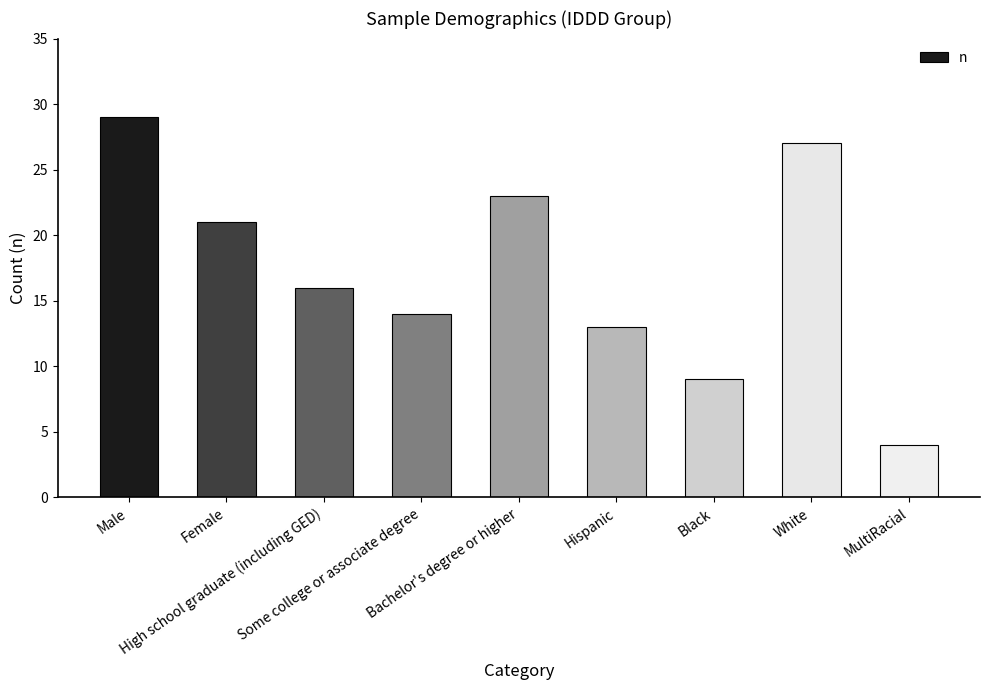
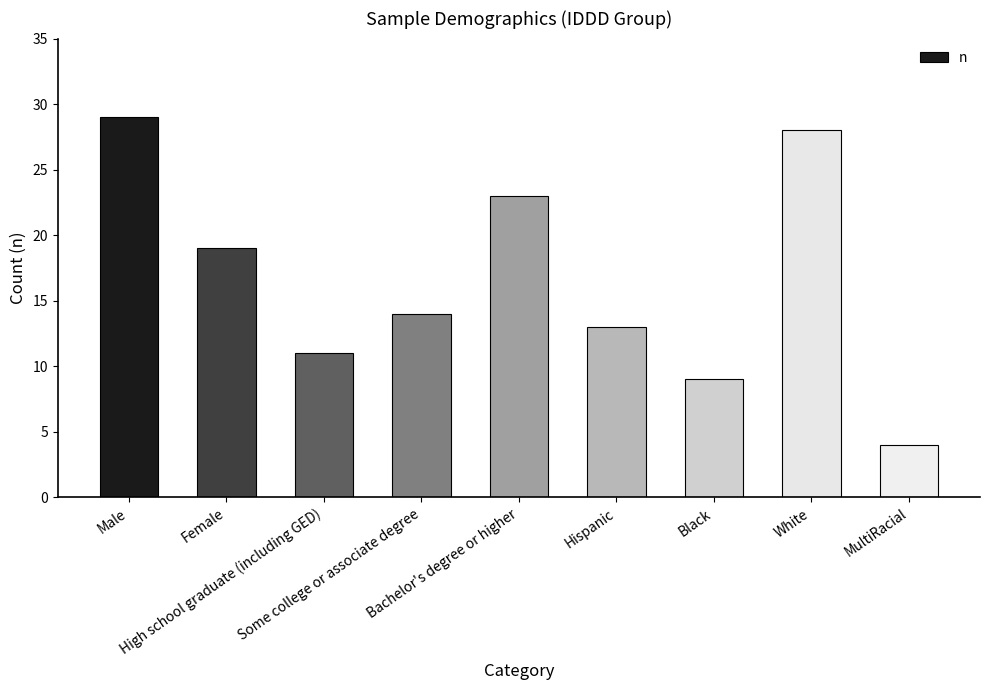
Female: 21 -> 19
High school graduate (including GED): 16 -> 11
White: 27 -> 28
